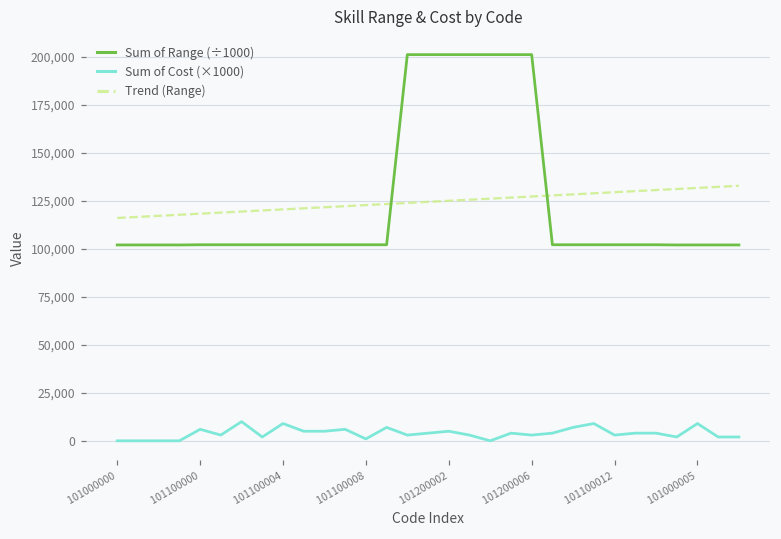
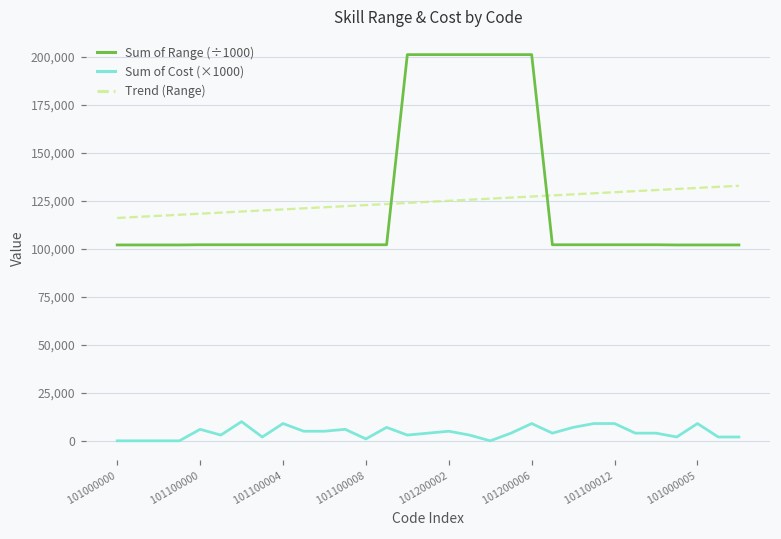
Sum of Cost (×1000), 101200006: 3,000 -> 9,000
Sum of Cost (×1000), 101100012: 3,000 -> 9,000
